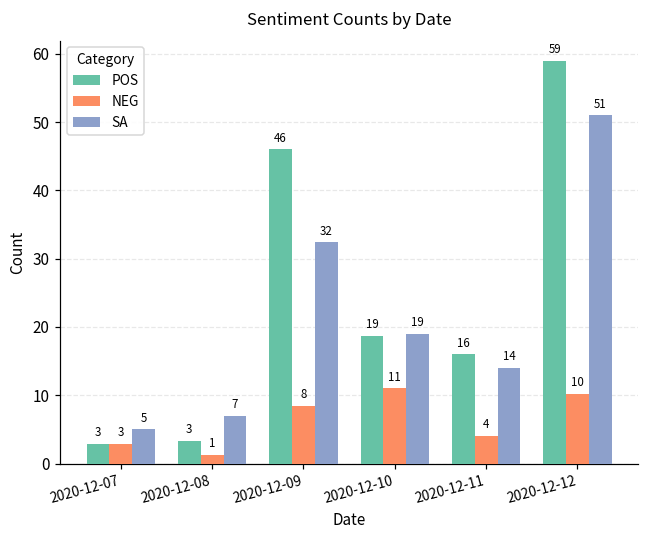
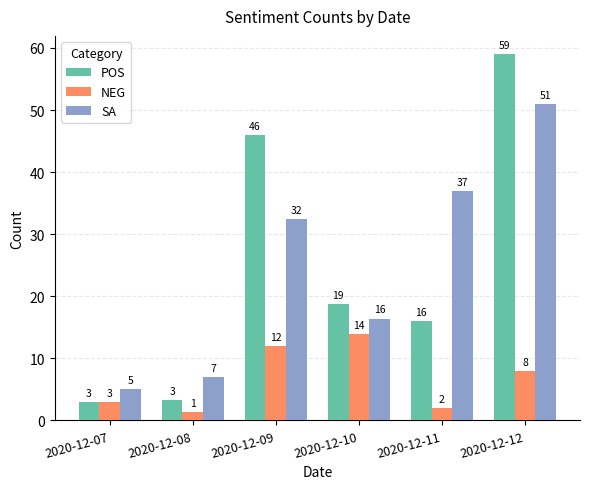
NEG, 2020-12-09: 8 -> 12
NEG, 2020-12-10: 11 -> 14
SA, 2020-12-10: 19 -> 16
NEG, 2020-12-11: 4 -> 2
SA, 2020-12-11: 14 -> 37
NEG, 2020-12-12: 10 -> 8
